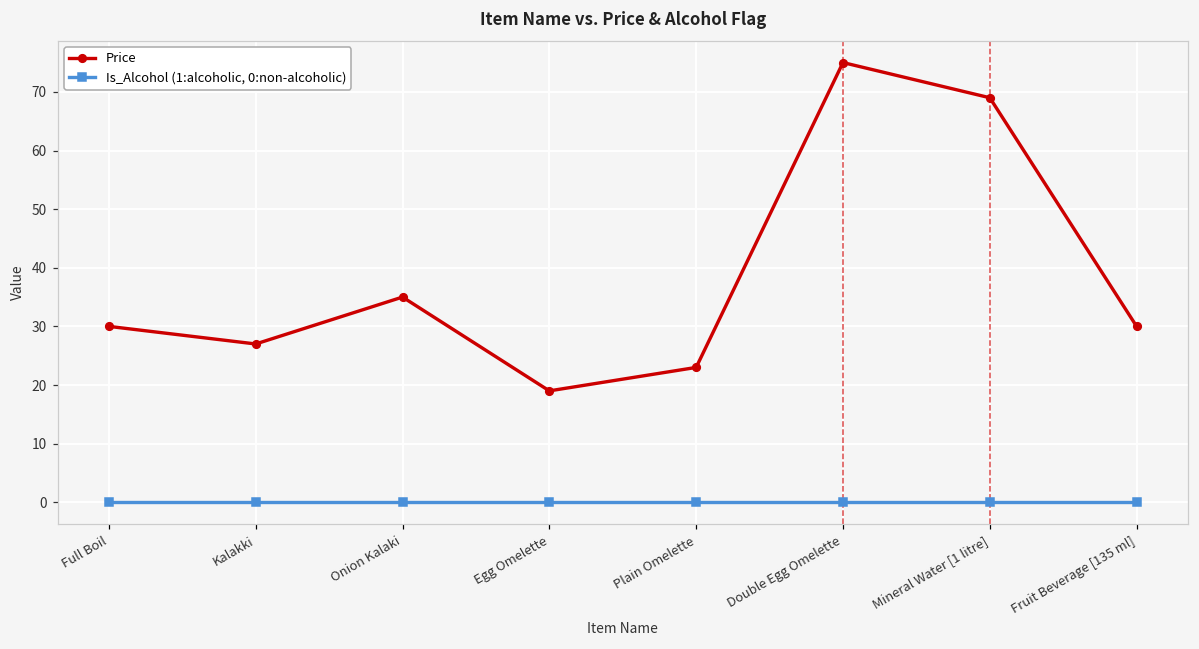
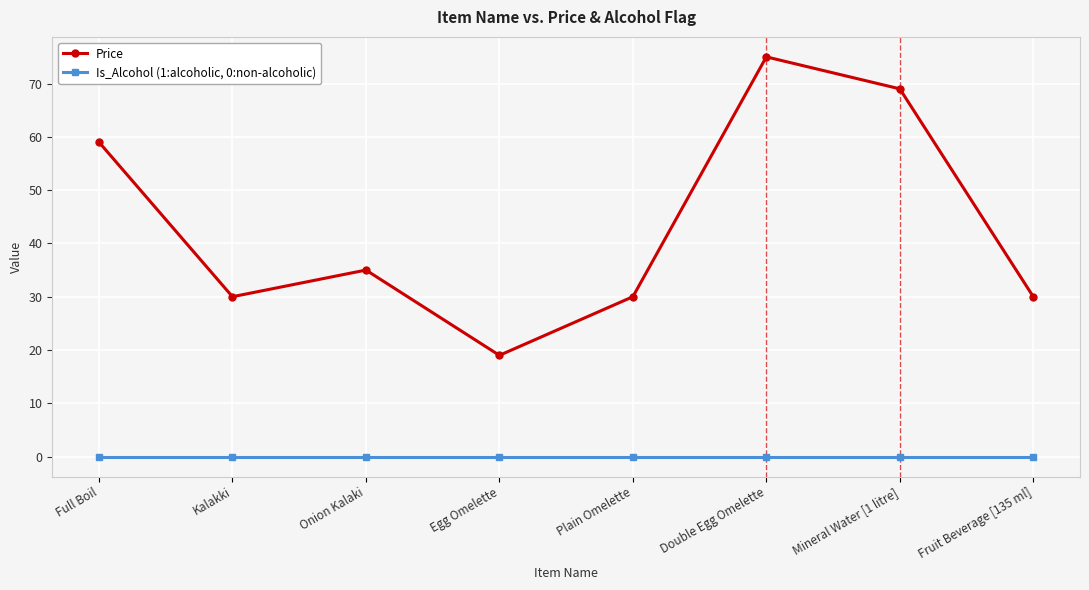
Price, Full Boil: 30 -> 59
Price, Kalakki: 27 -> 30
Price, Plain Omelette: 23 -> 30
